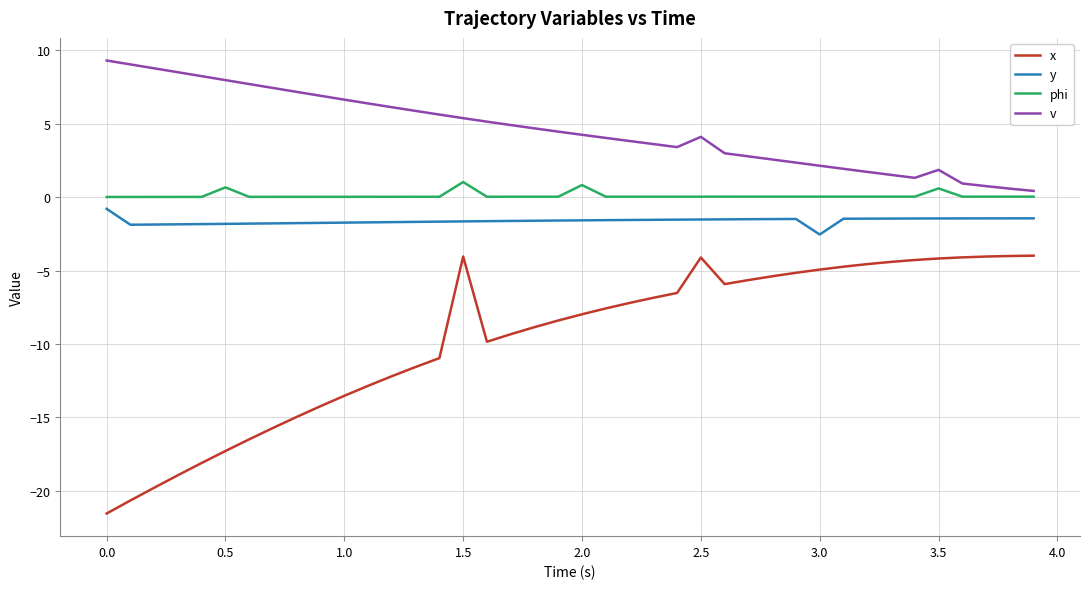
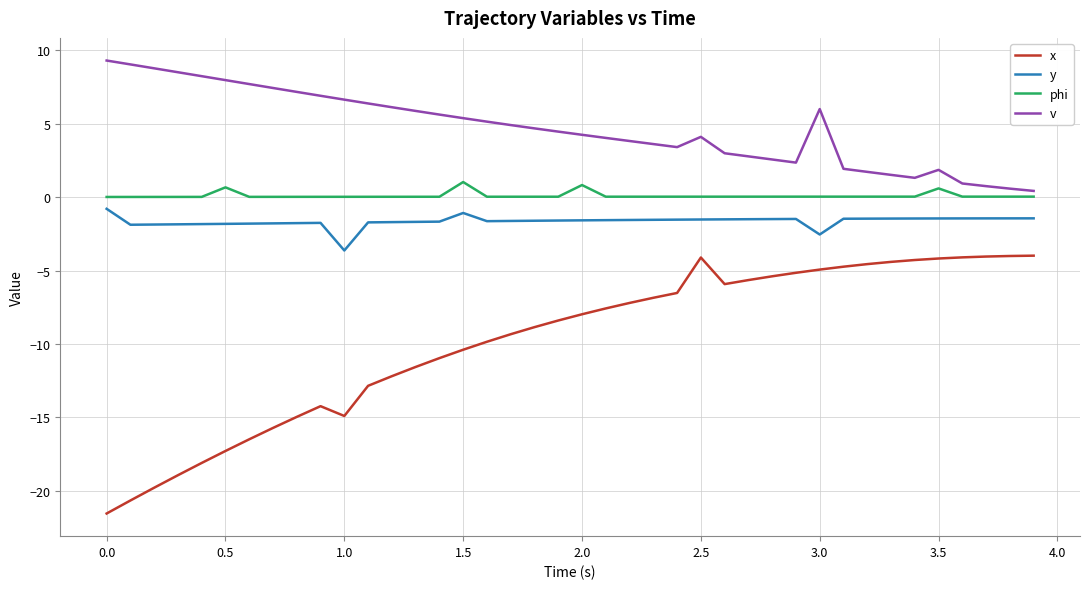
x, 1.0: -13.5 -> -14.9
y, 1.0: -1.7 -> -3.6
x, 1.5: -4.0 -> -10.4
y, 1.5: -1.6 -> -1.1
v, 3.0: 2.1 -> 6.0
